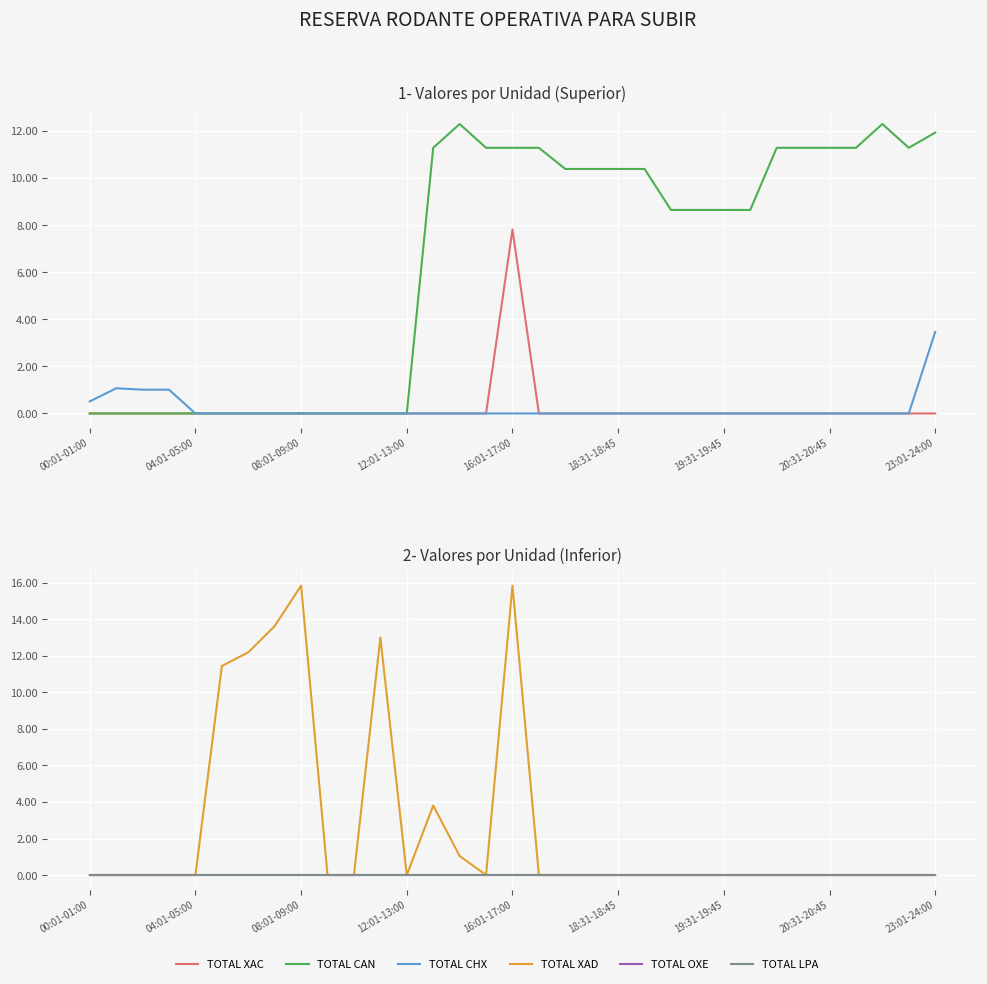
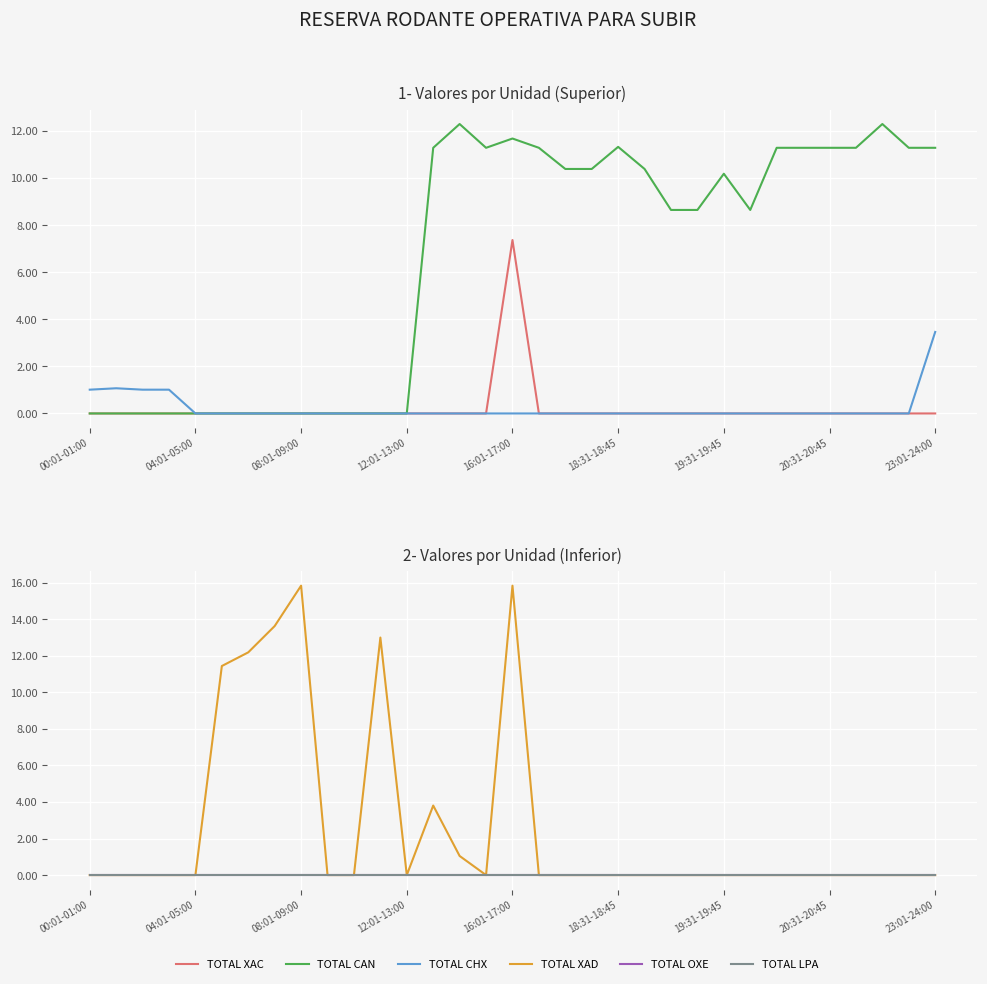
1- Valores por Unidad (Superior), TOTAL CHX, 00:01-01:00: 0.5 -> 1.0
1- Valores por Unidad (Superior), TOTAL XAC, 16:01-17:00: 7.8 -> 7.4
1- Valores por Unidad (Superior), TOTAL CAN, 16:01-17:00: 11.3 -> 11.7
1- Valores por Unidad (Superior), TOTAL CAN, 18:31-18:45: 10.4 -> 11.3
1- Valores por Unidad (Superior), TOTAL CAN, 19:31-19:45: 8.6 -> 10.2
1- Valores por Unidad (Superior), TOTAL CAN, 23:01-24:00: 11.9 -> 11.3
